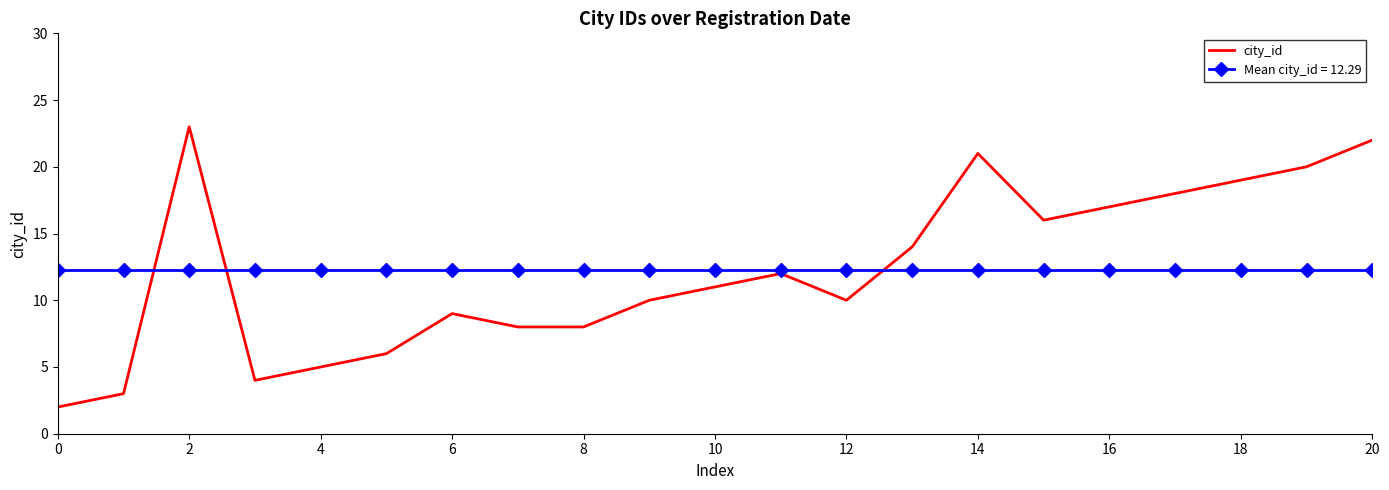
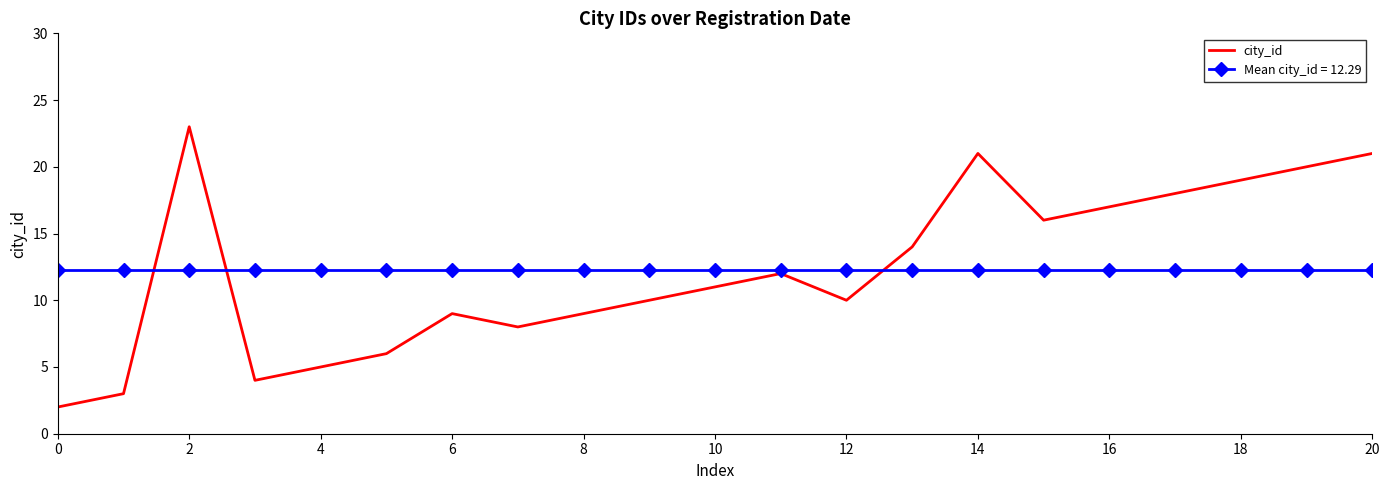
city_id, 8: 8 -> 9
city_id, 20: 22 -> 21
